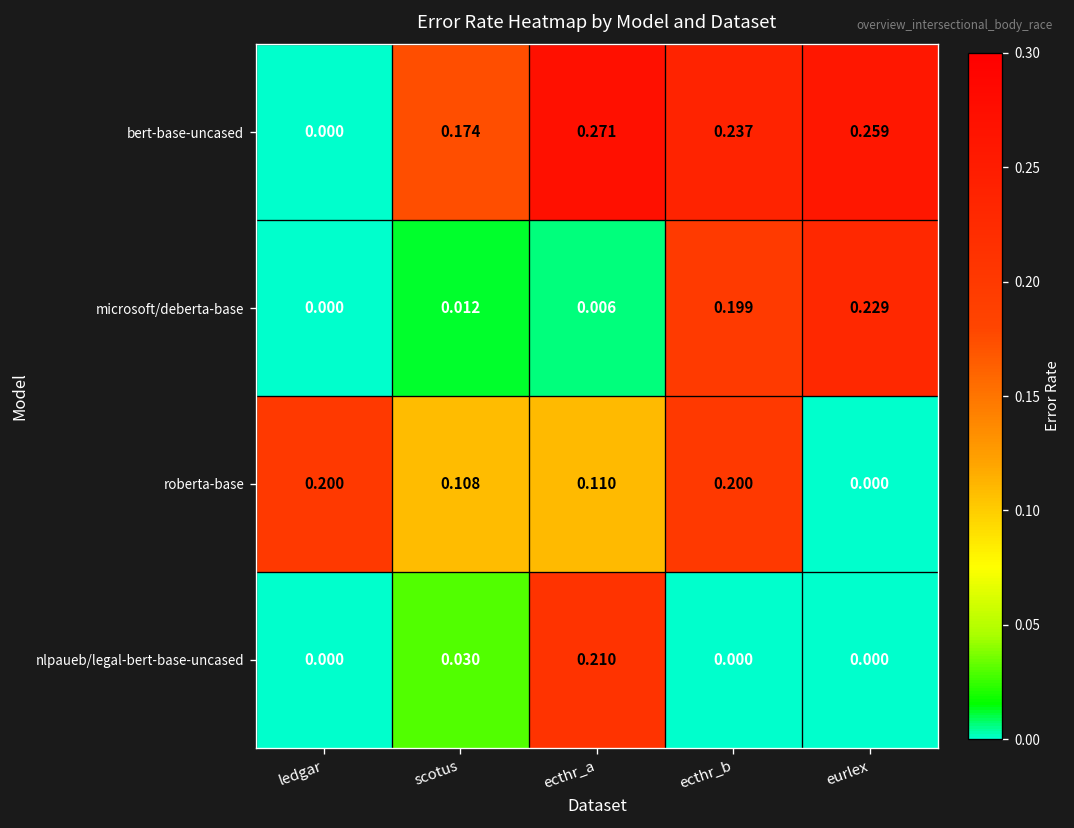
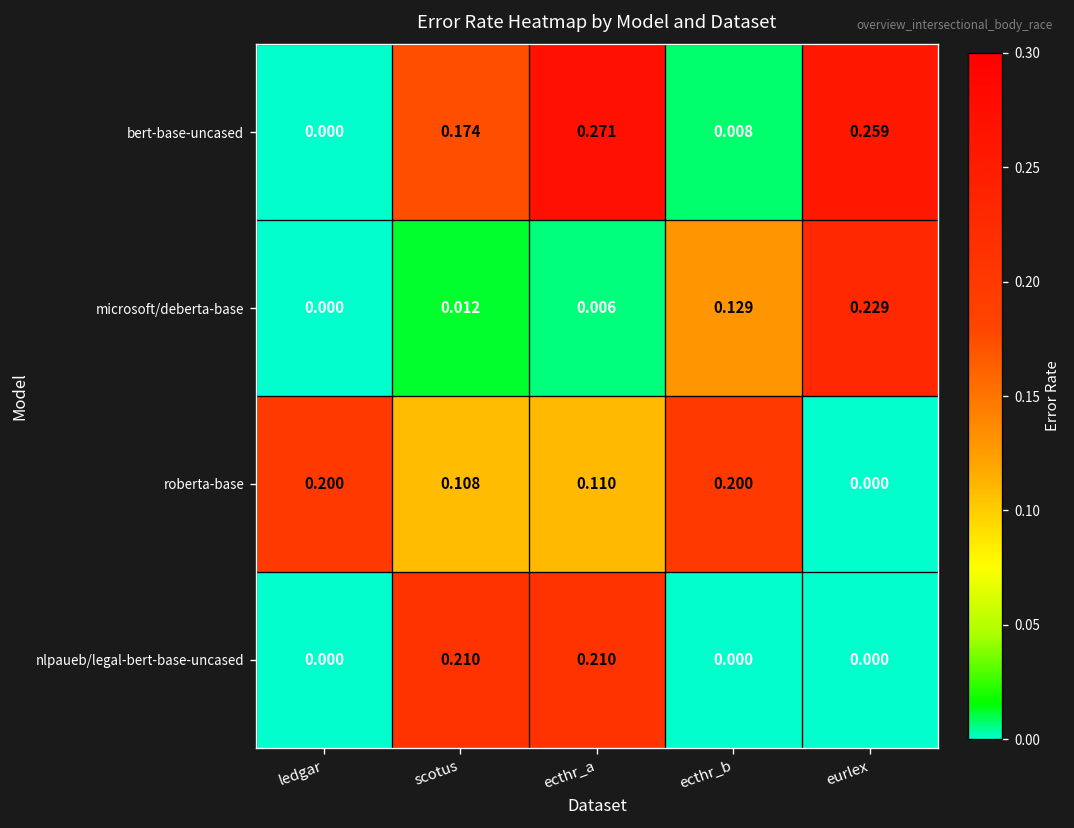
bert-base-uncased, ecthr_b: 0.237 -> 0.008
microsoft/deberta-base, ecthr_b: 0.199 -> 0.129
nlpaueb/legal-bert-base-uncased, scotus: 0.030 -> 0.210
